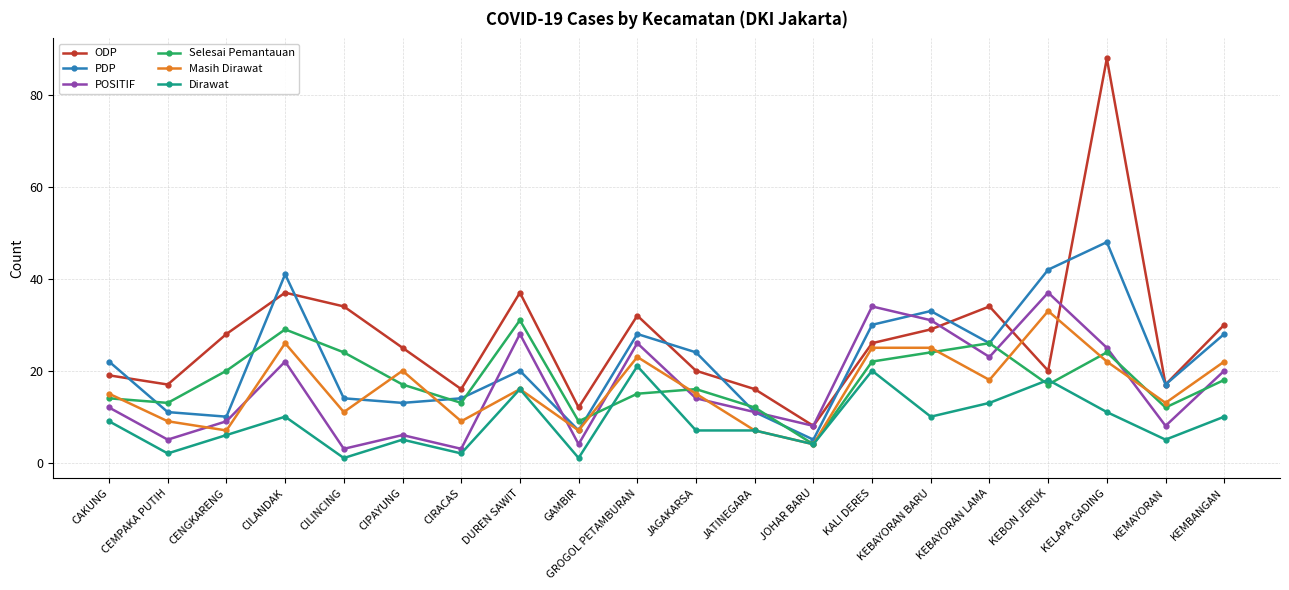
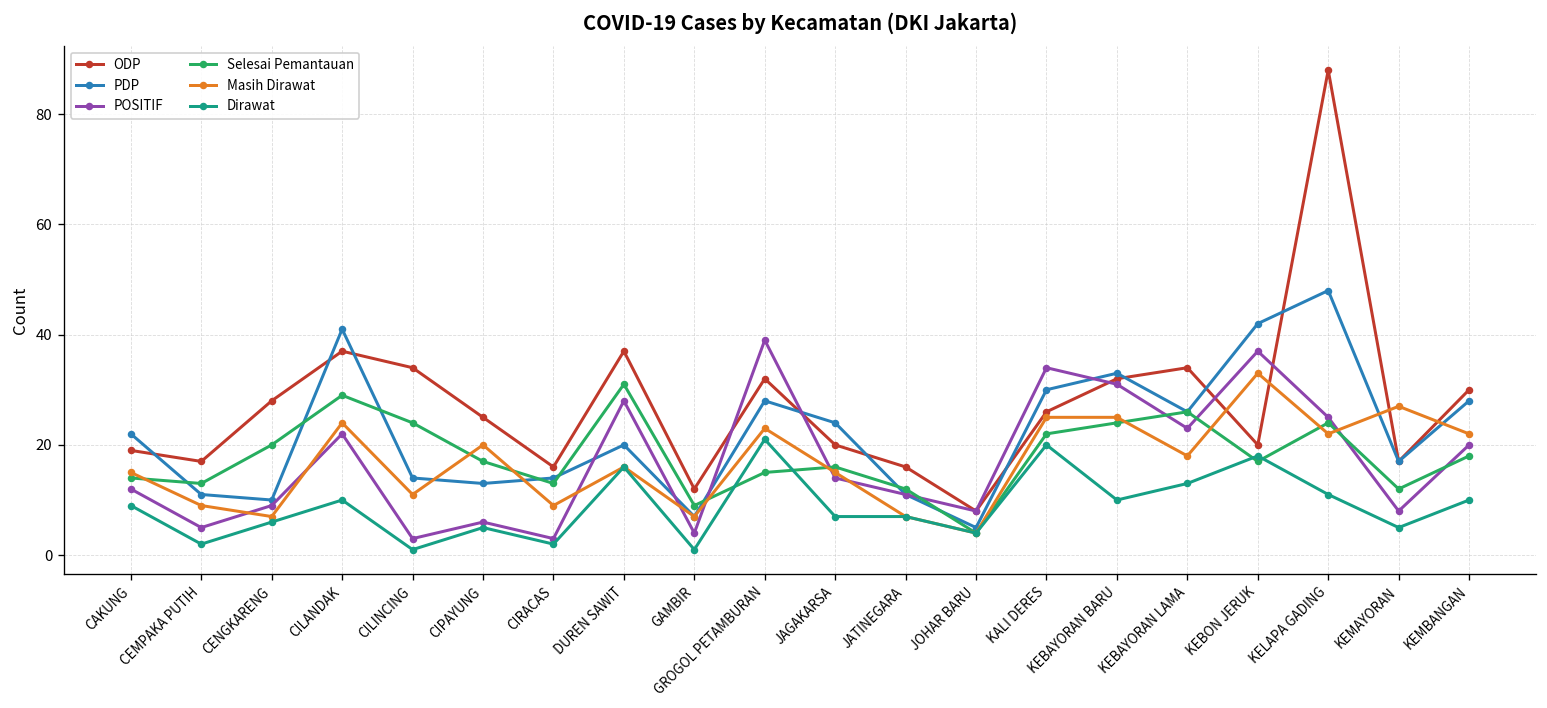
Masih Dirawat, CILANDAK: 26 -> 24
POSITIF, GROGOL PETAMBURAN: 26 -> 39
ODP, KEBAYORAN BARU: 29 -> 32
Masih Dirawat, KEMAYORAN: 13 -> 27
